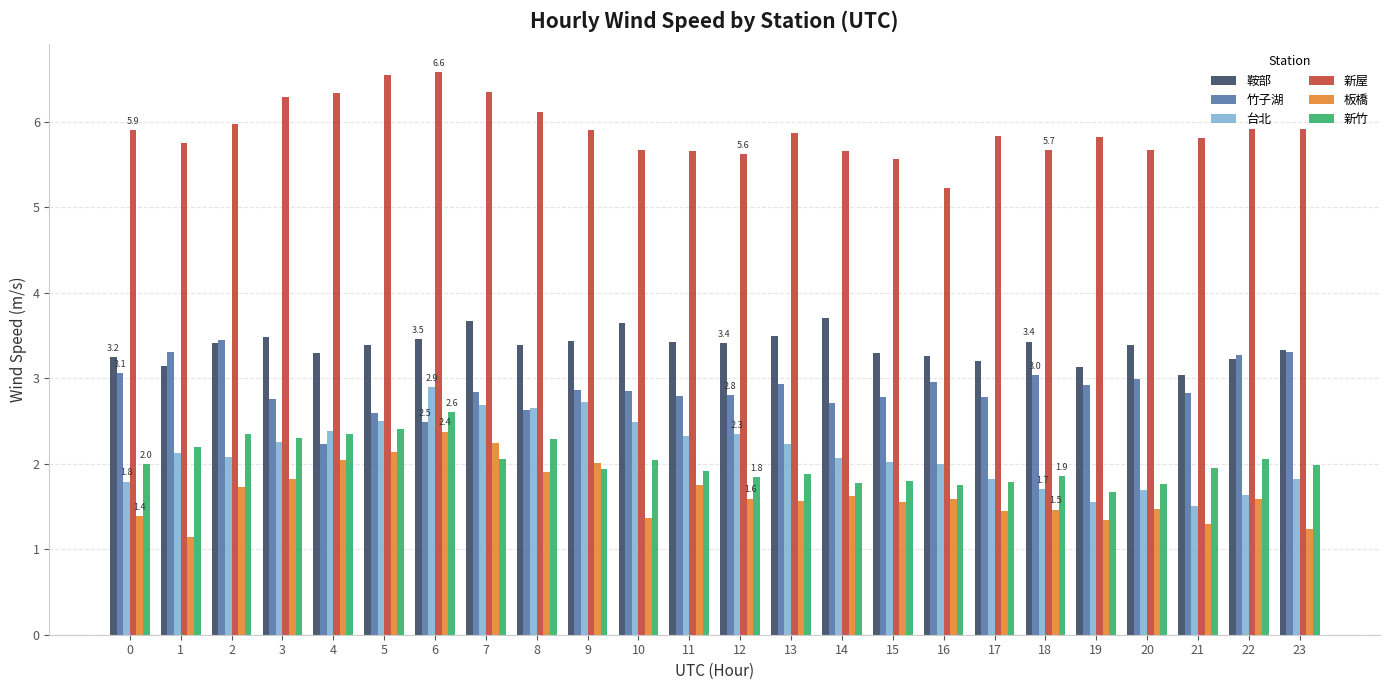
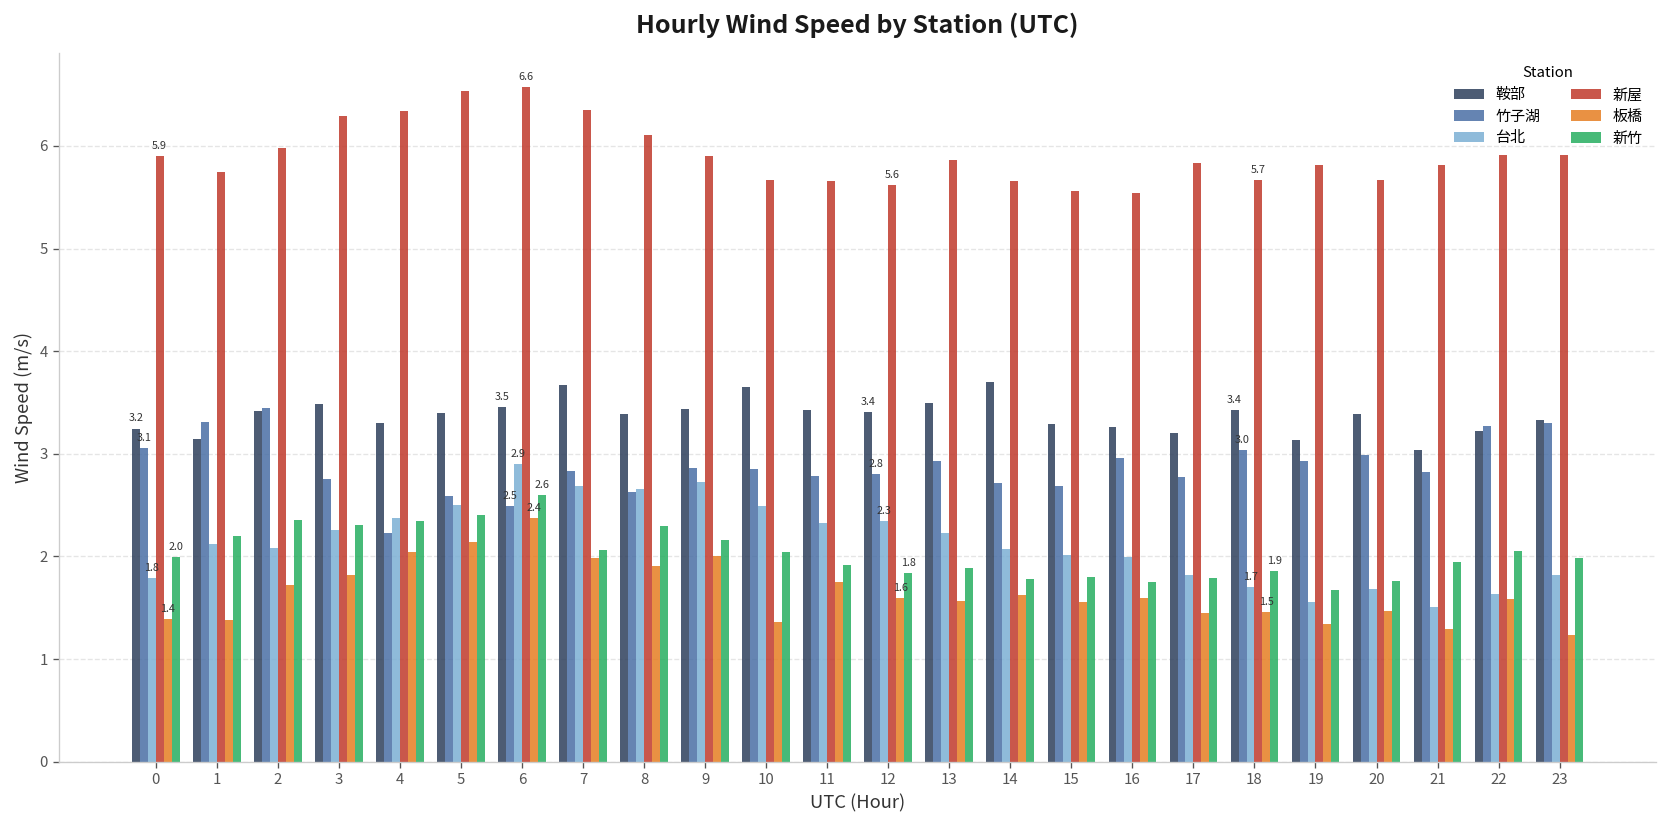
板橋, 1: 1.1 -> 1.4
板橋, 7: 2.2 -> 2.0
新竹, 9: 1.9 -> 2.2
竹子湖, 15: 2.8 -> 2.7
新屋, 16: 5.2 -> 5.5
